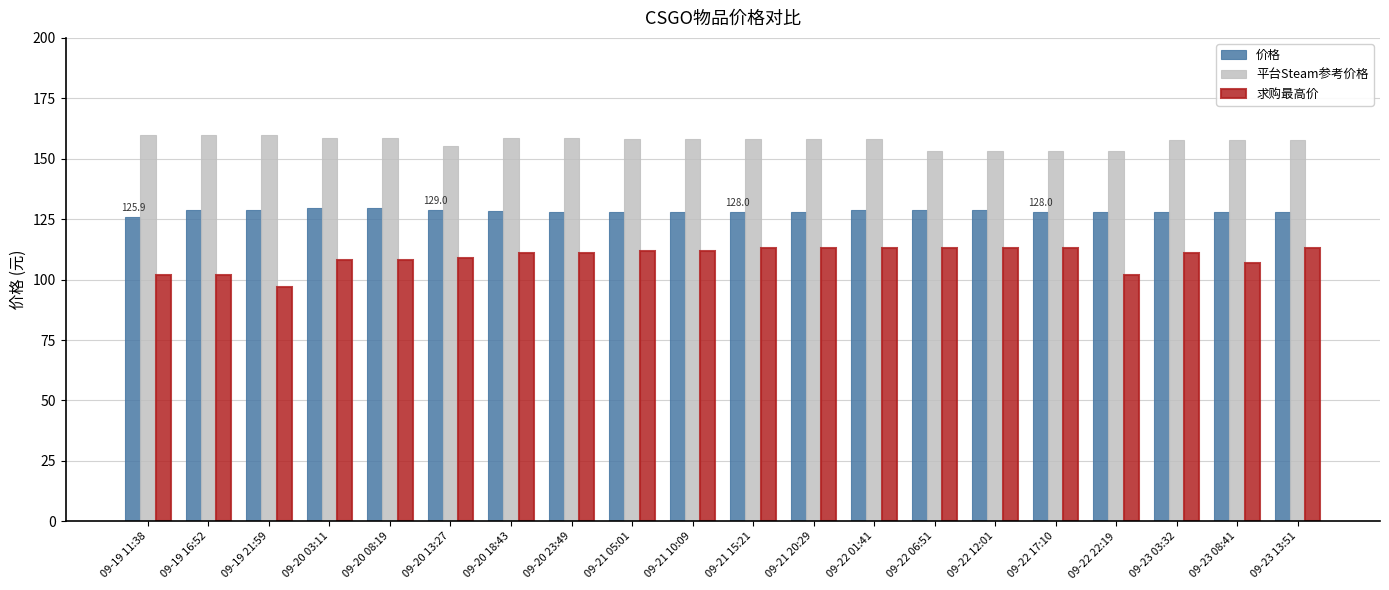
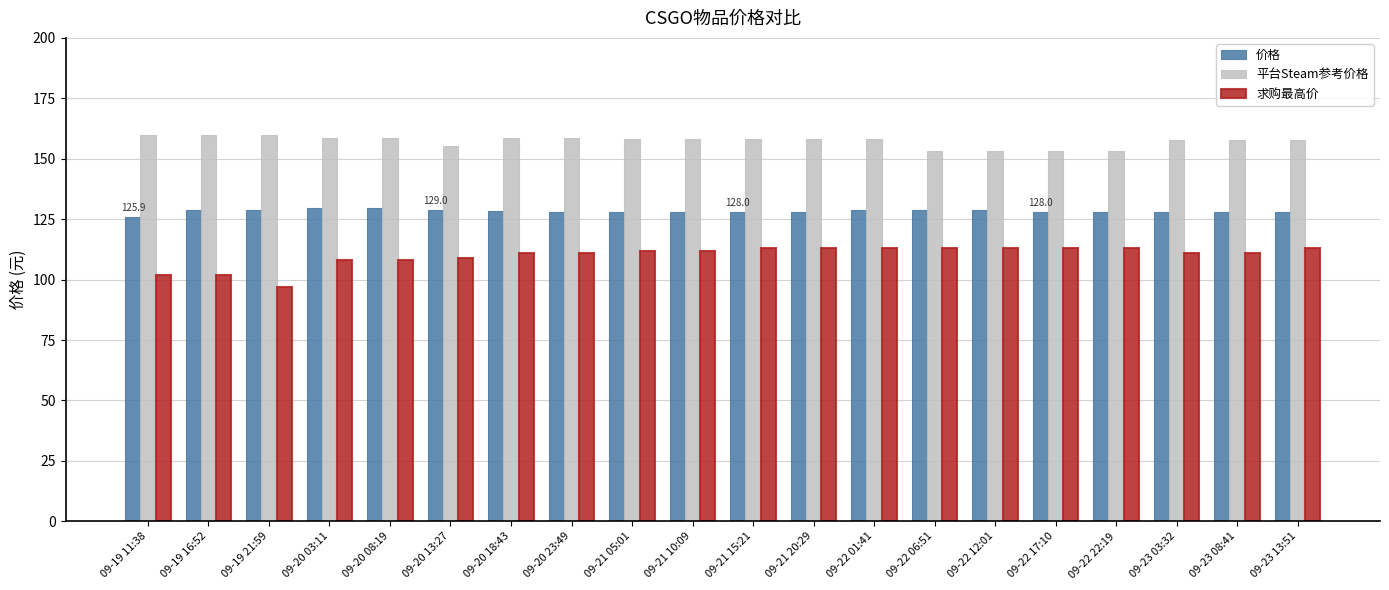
求购最高价, 09-22 22:19: 102 -> 113
求购最高价, 09-23 08:41: 107 -> 111
